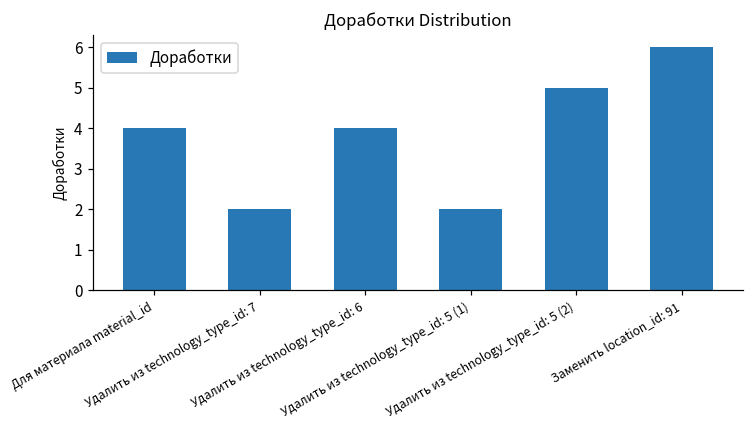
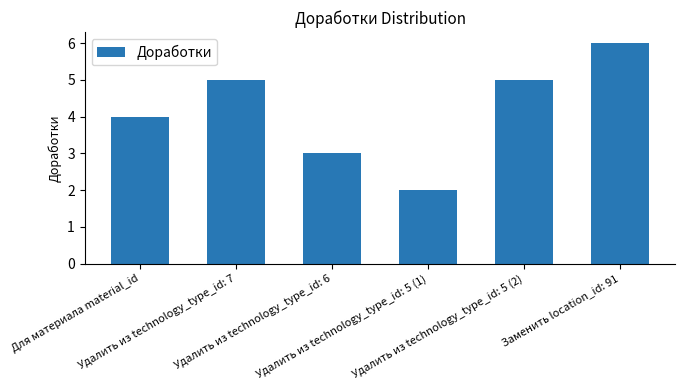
Удалить из technology_type_id: 7: 2 -> 5
Удалить из technology_type_id: 6: 4 -> 3
